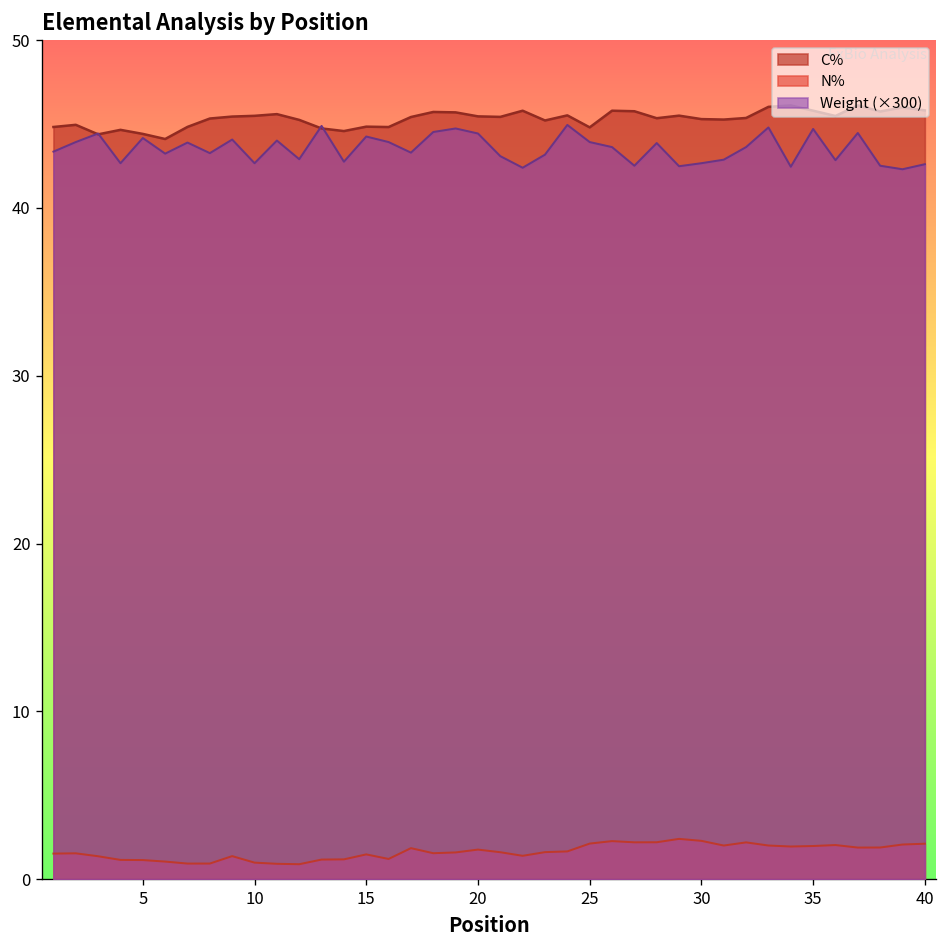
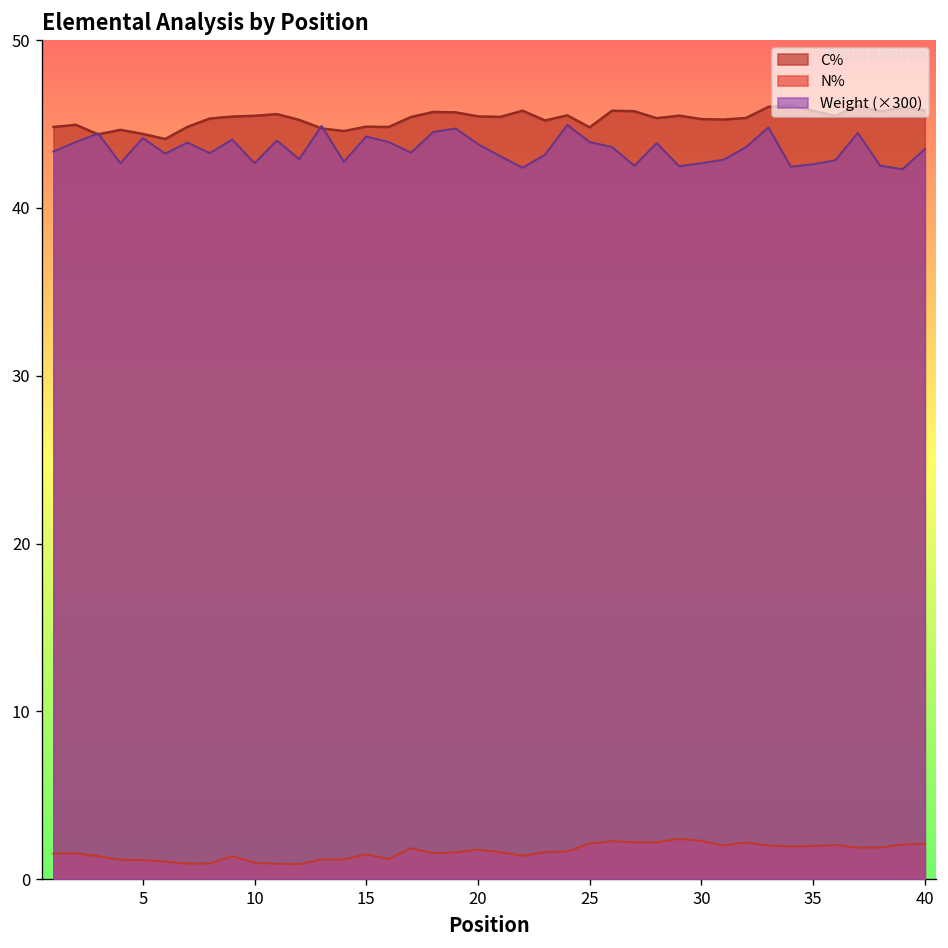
Weight (×300), 20: 44.4 -> 43.8
Weight (×300), 35: 44.7 -> 42.6
Weight (×300), 40: 42.6 -> 43.5
